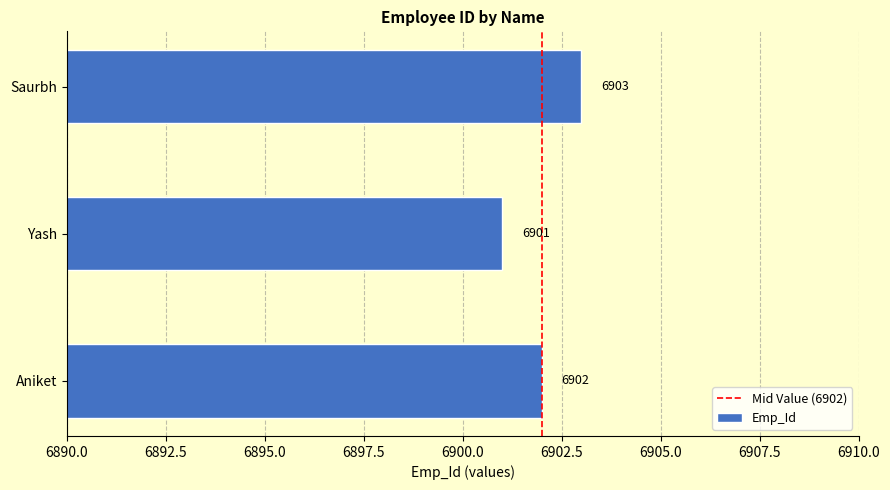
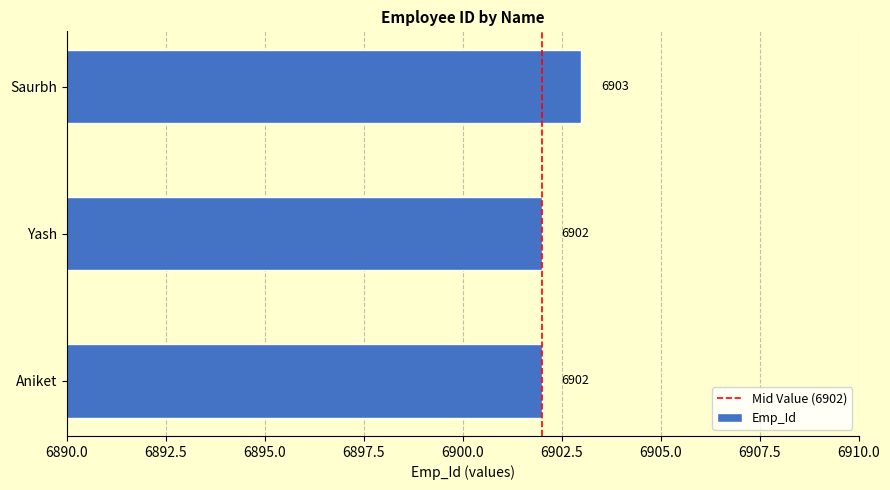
Yash: 6901 -> 6902
